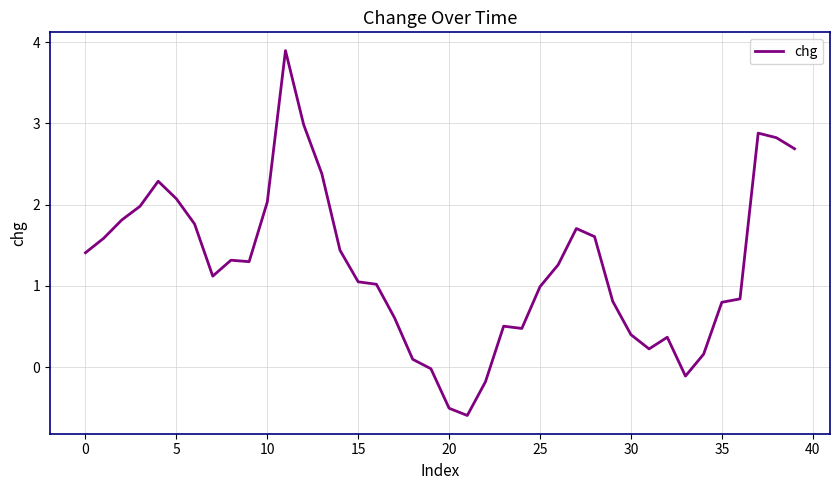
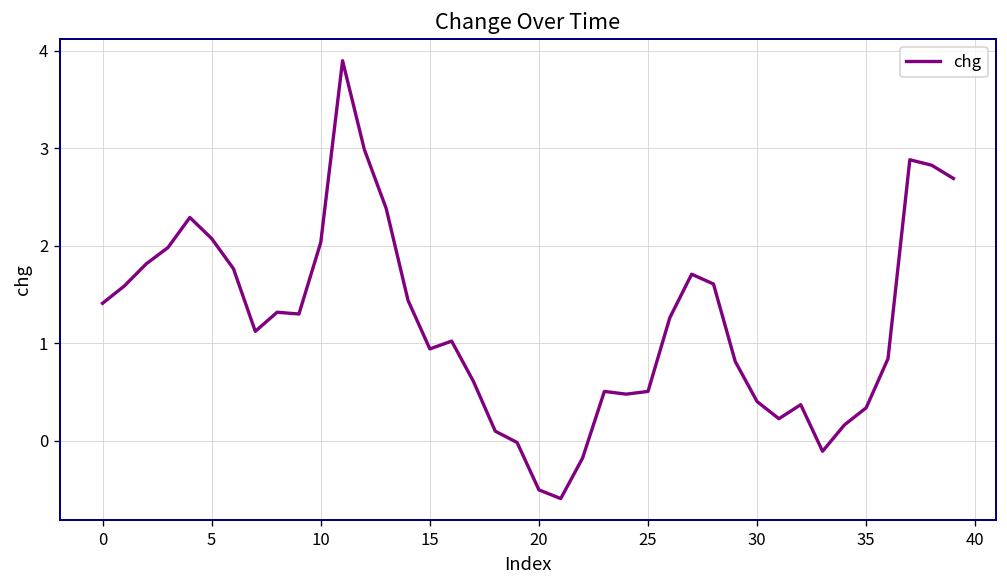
15: 1.1 -> 0.9
25: 1.0 -> 0.5
35: 0.8 -> 0.3
